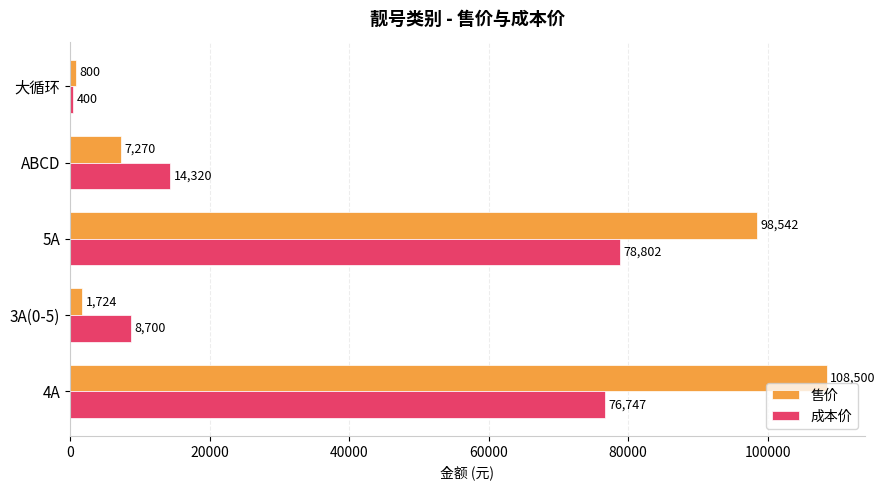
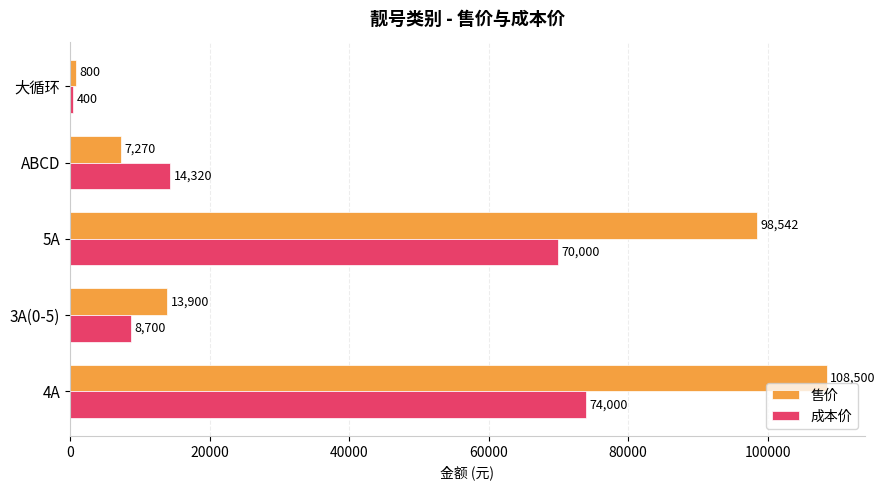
成本价, 5A: 78,802 -> 70,000
售价, 3A(0-5): 1,724 -> 13,900
成本价, 4A: 76,747 -> 74,000
